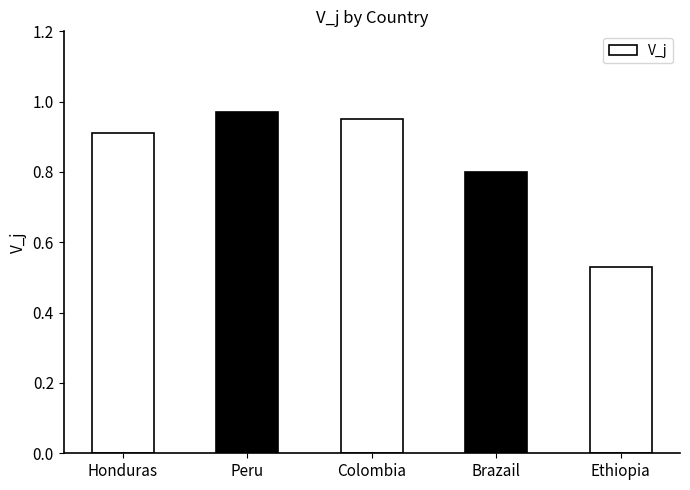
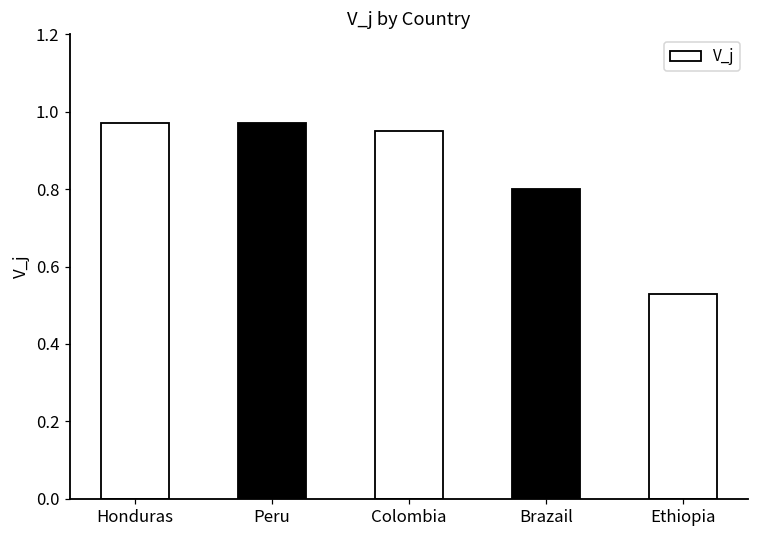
Honduras: 0.91 -> 0.97
